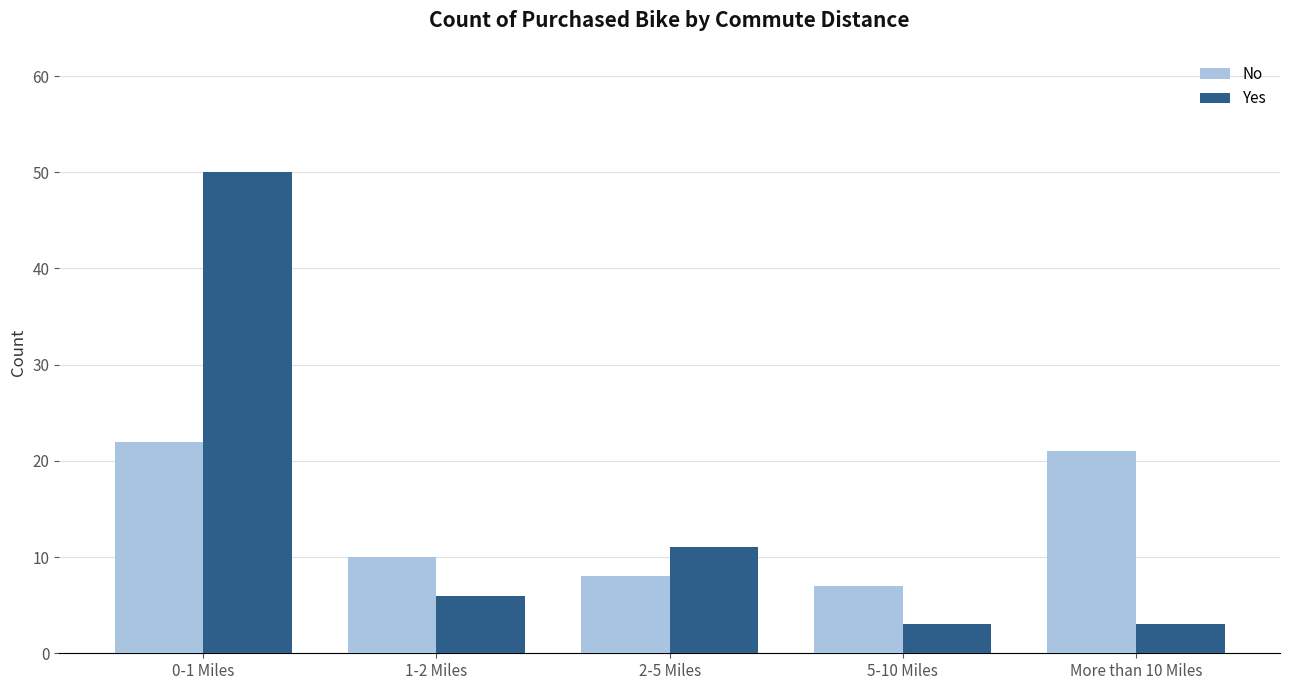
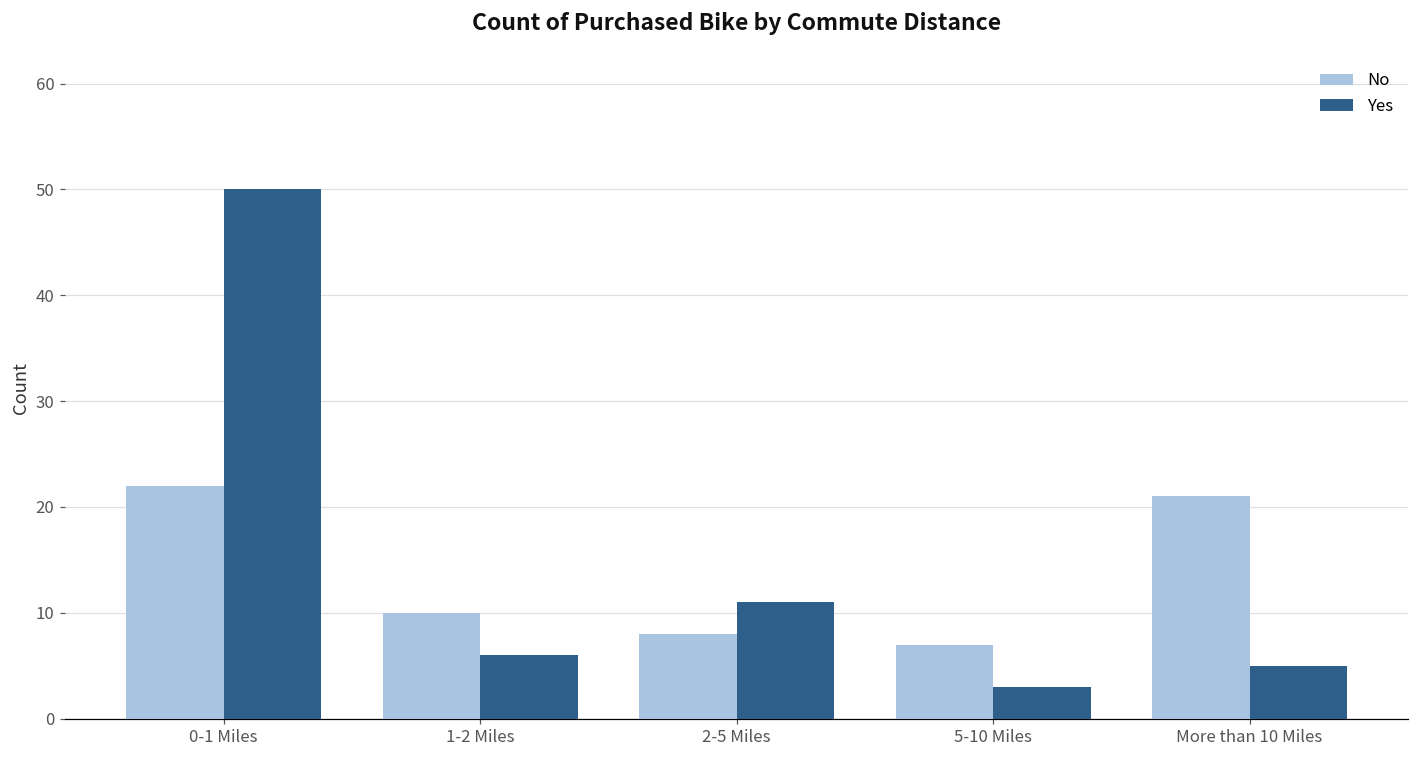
Yes, More than 10 Miles: 3 -> 5
